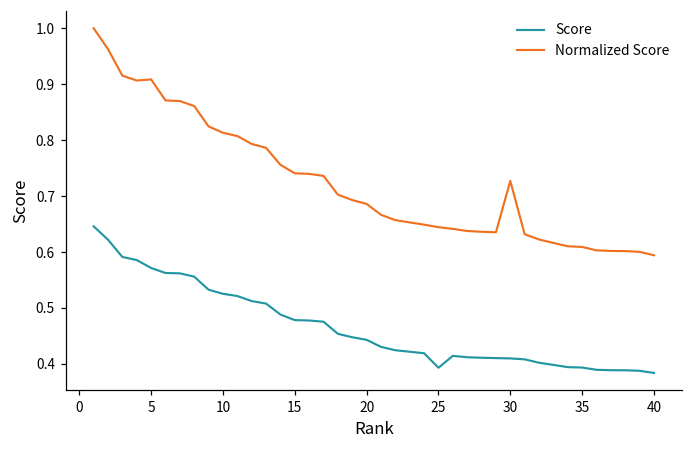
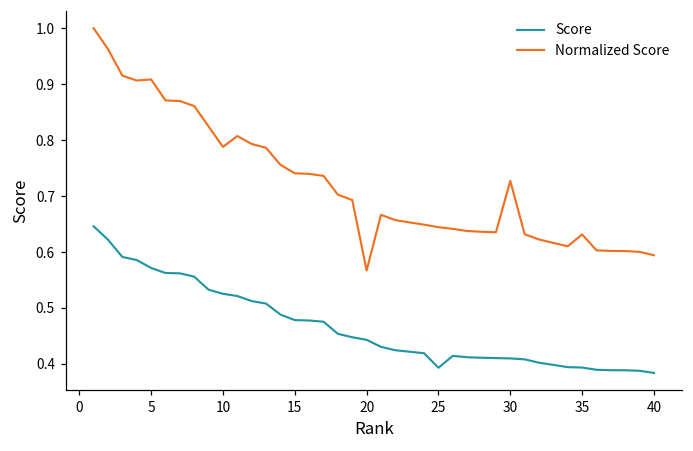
Normalized Score, 10: 0.81 -> 0.79
Normalized Score, 20: 0.69 -> 0.57
Normalized Score, 35: 0.61 -> 0.63
